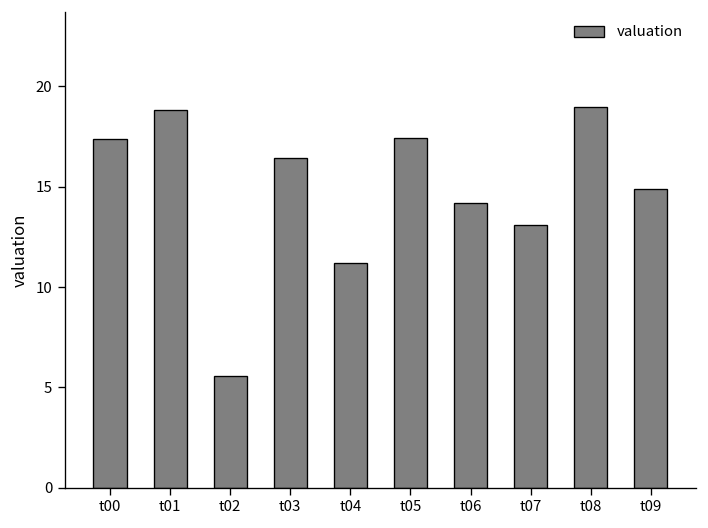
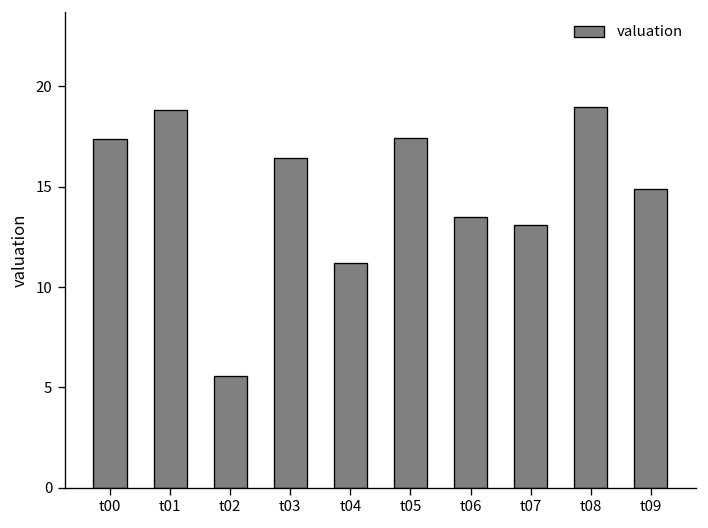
t06: 14.2 -> 13.5
